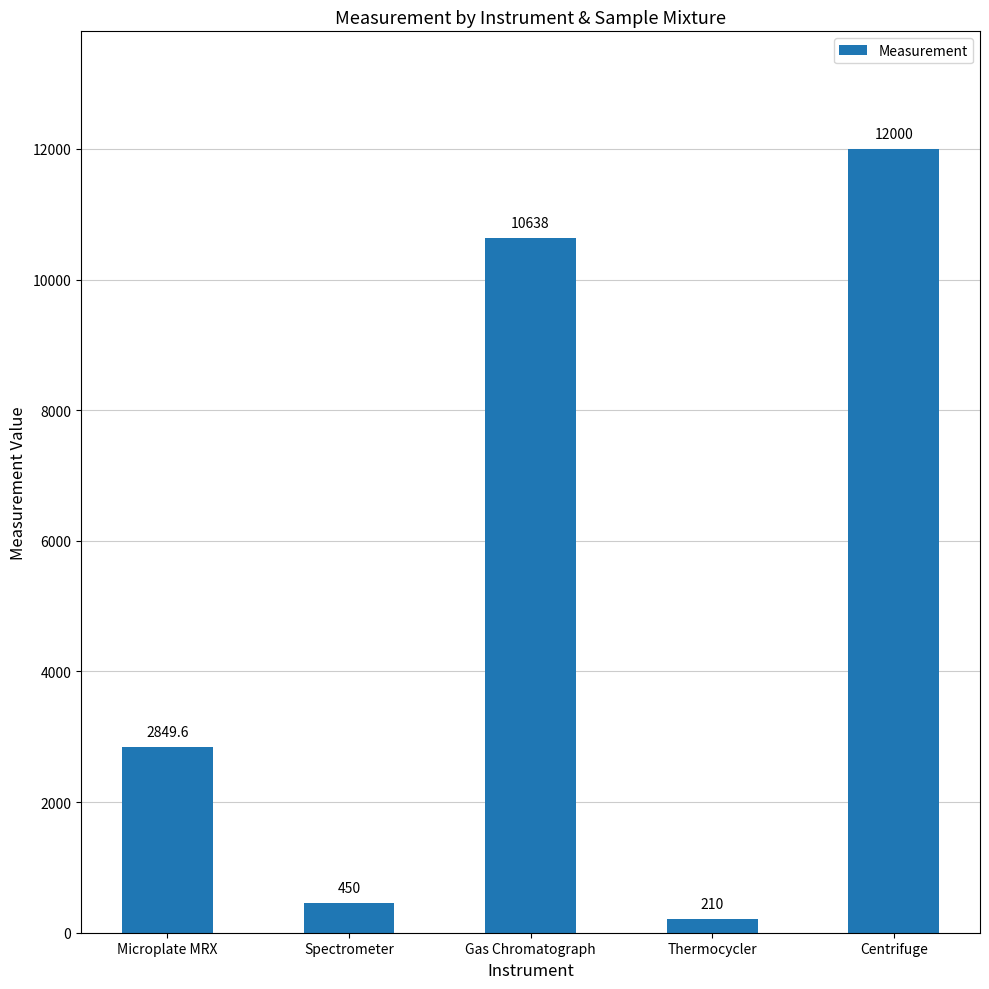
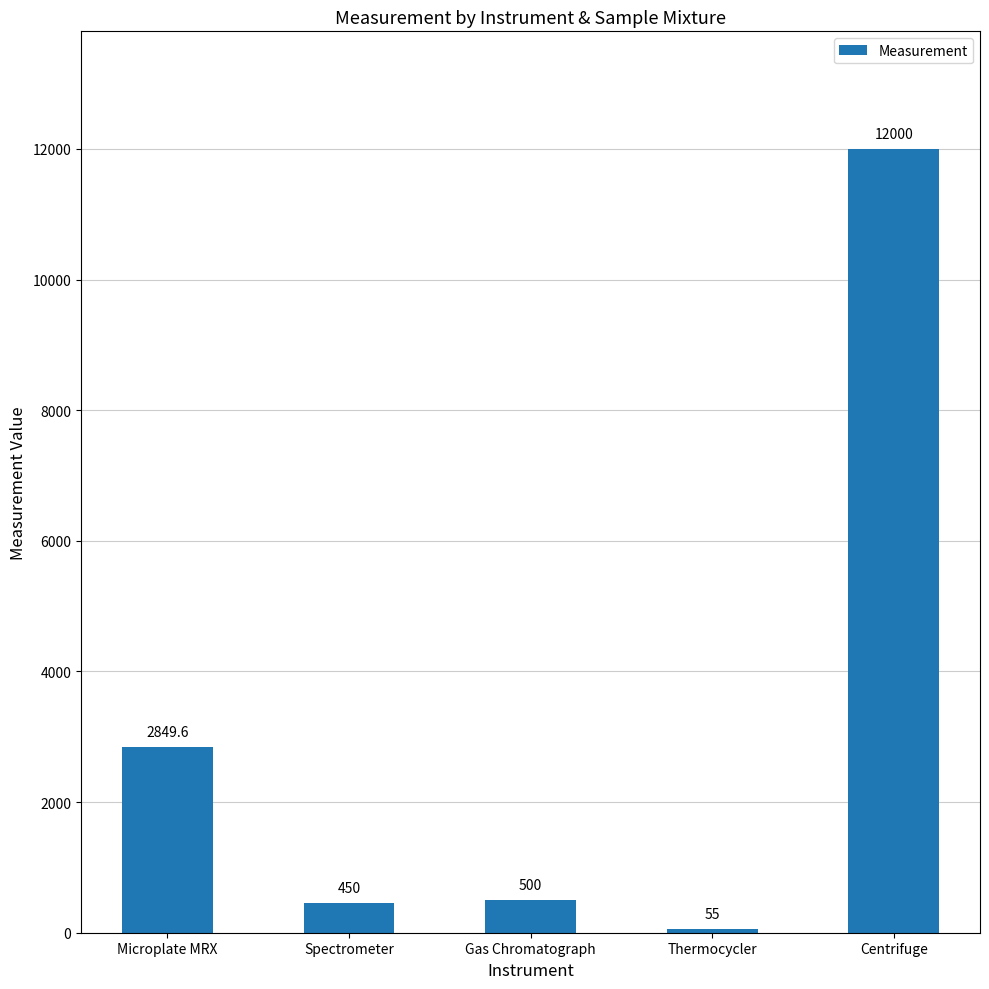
Gas Chromatograph: 10638 -> 500
Thermocycler: 210 -> 55
